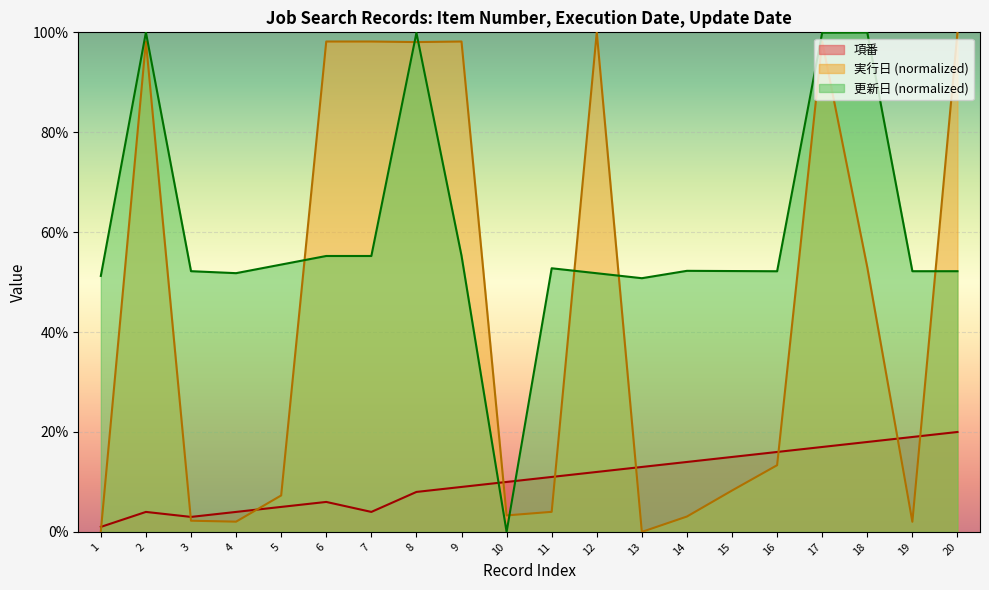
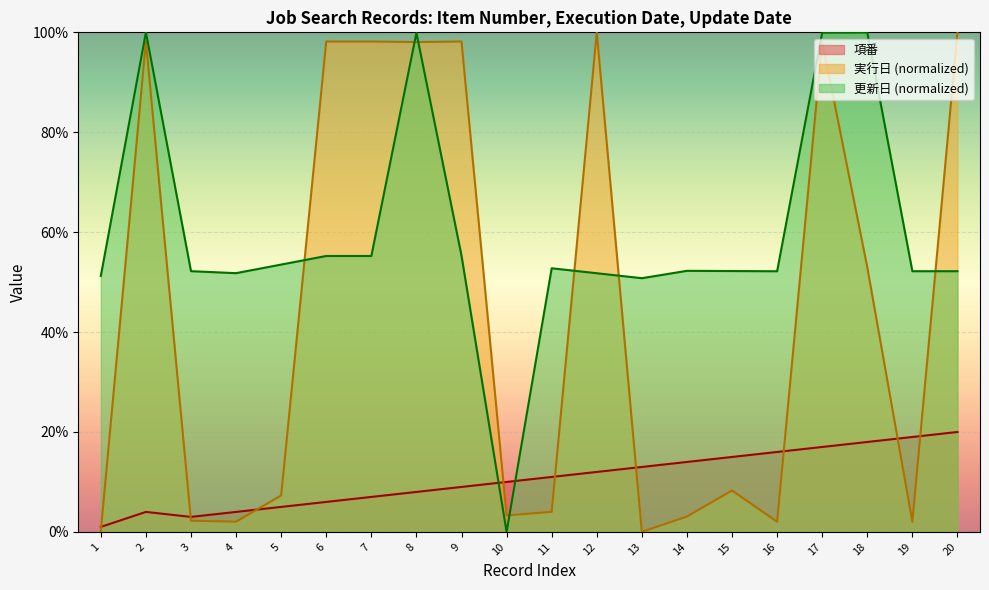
項番, 7: 4% -> 7%
実行日 (normalized), 16: 13% -> 2%
